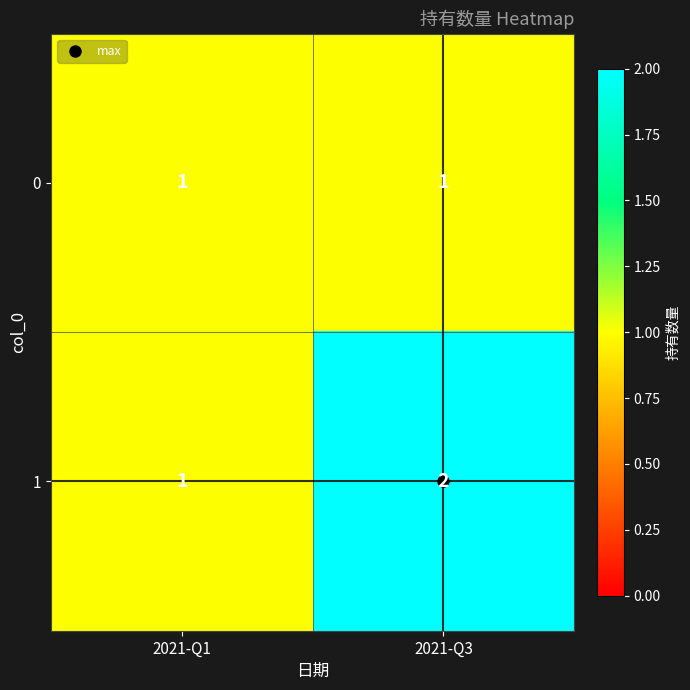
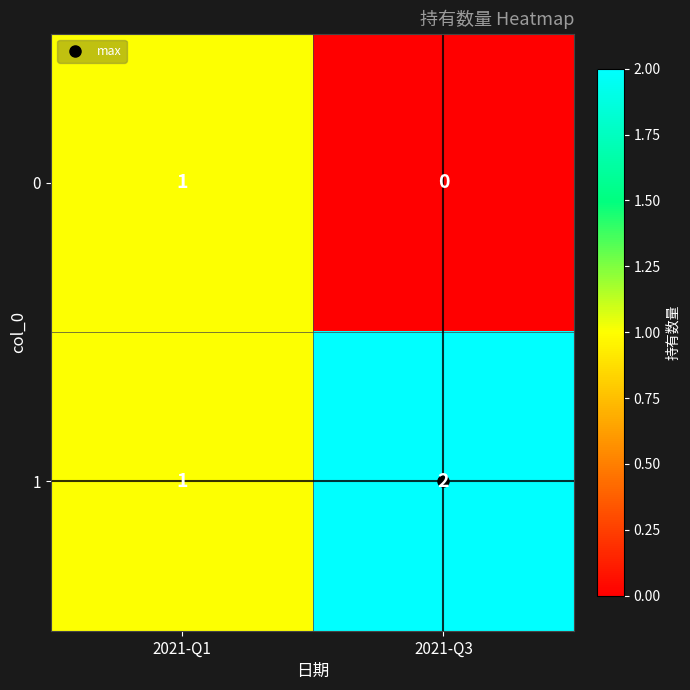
0, 2021-Q3: 1 -> 0
